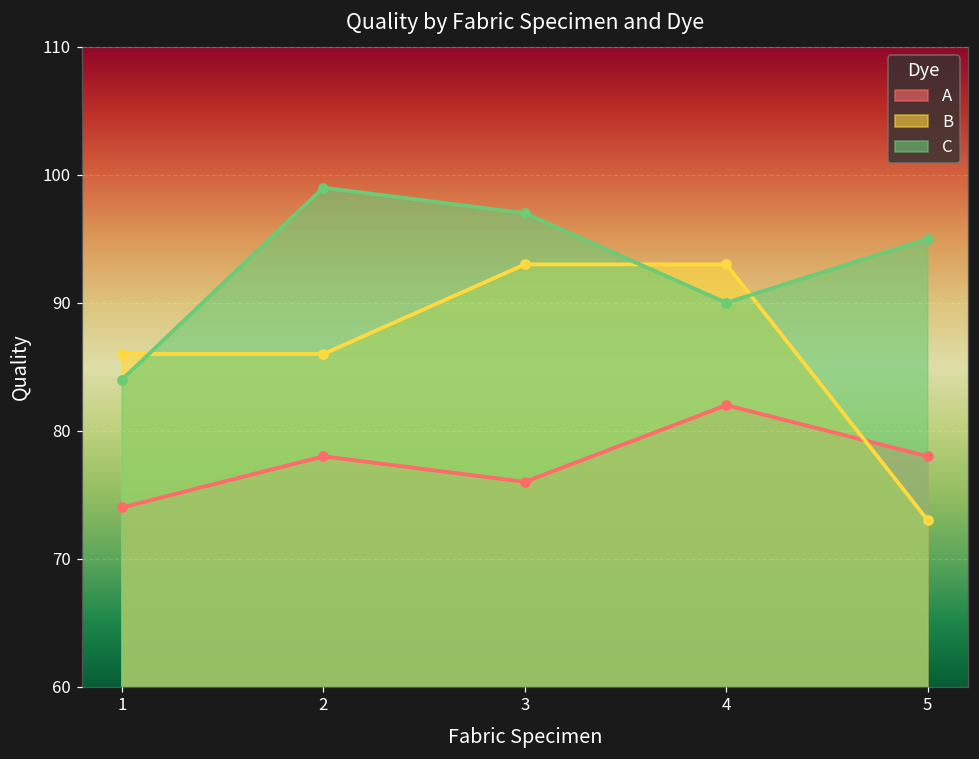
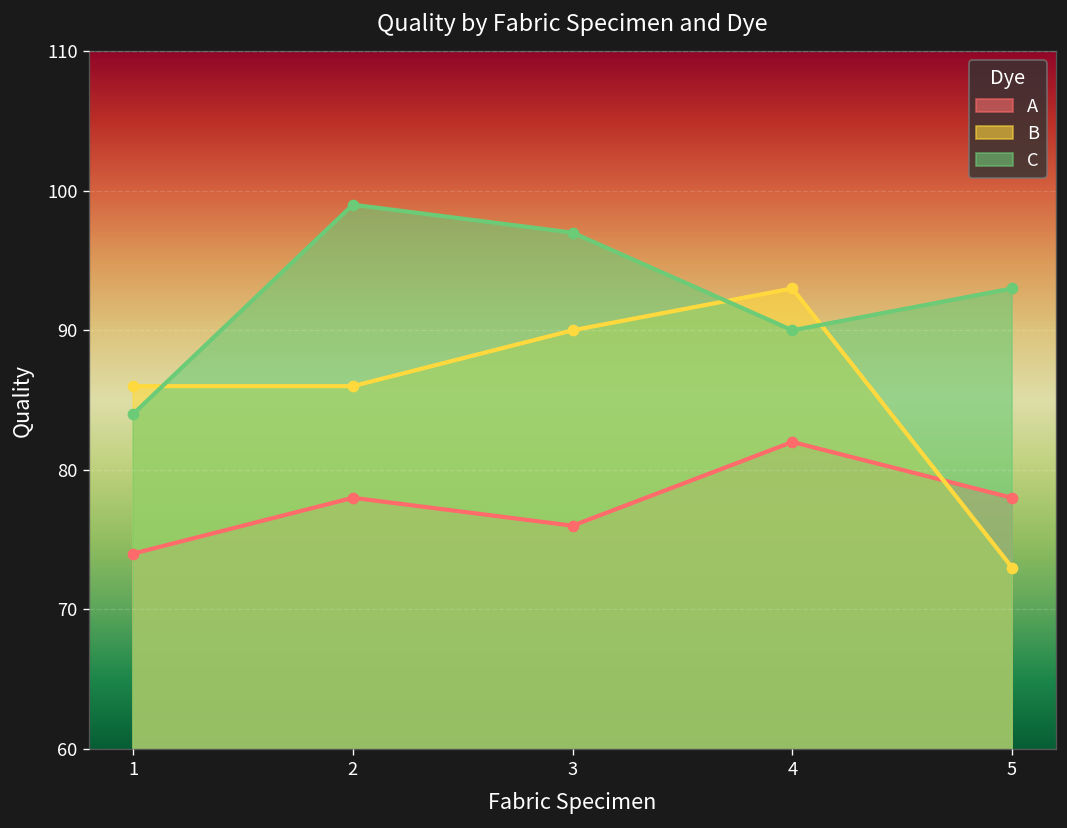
B, 3: 93 -> 90
C, 5: 95 -> 93
